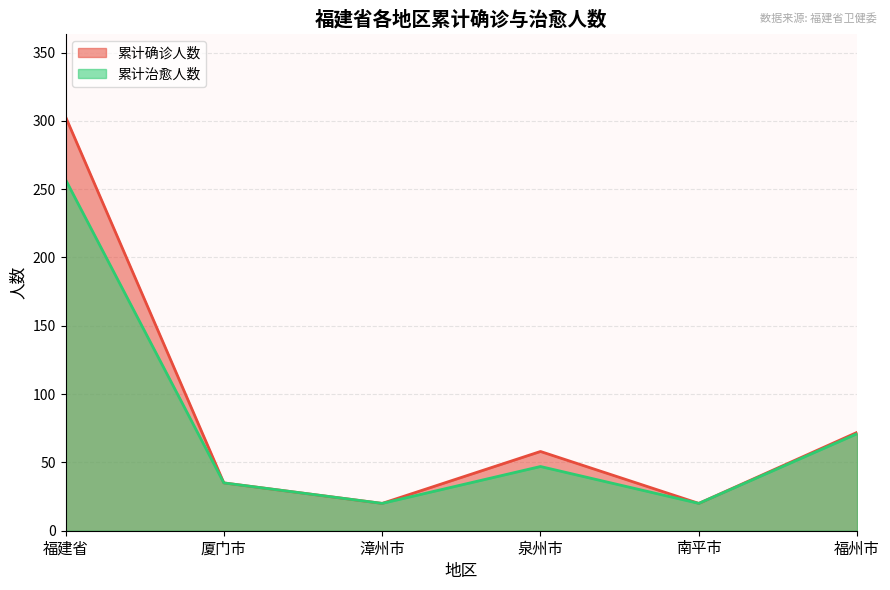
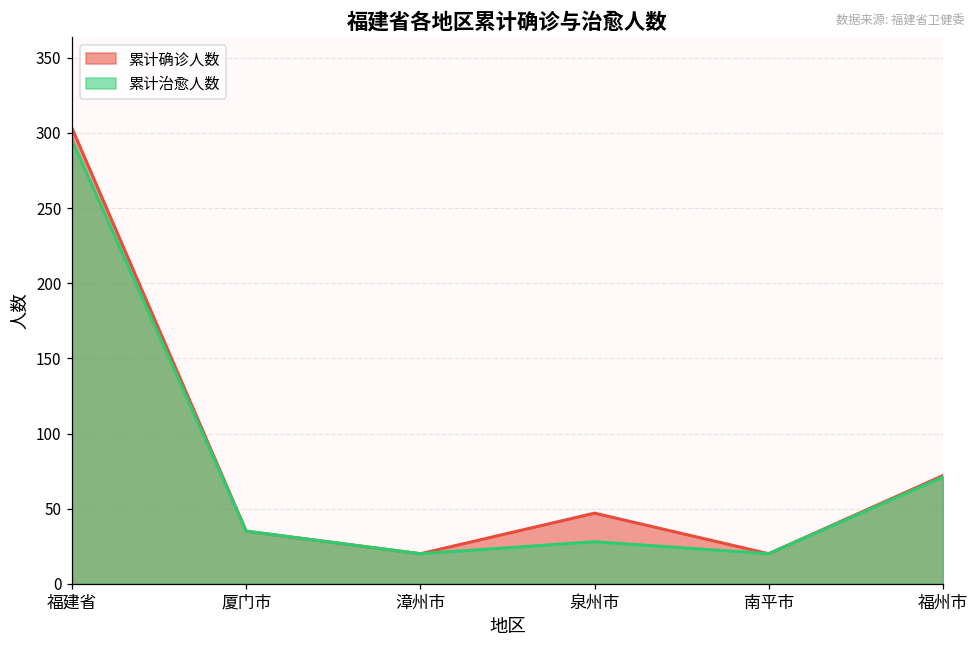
累计治愈人数, 福建省: 257 -> 295
累计确诊人数, 泉州市: 58 -> 47
累计治愈人数, 泉州市: 47 -> 28
